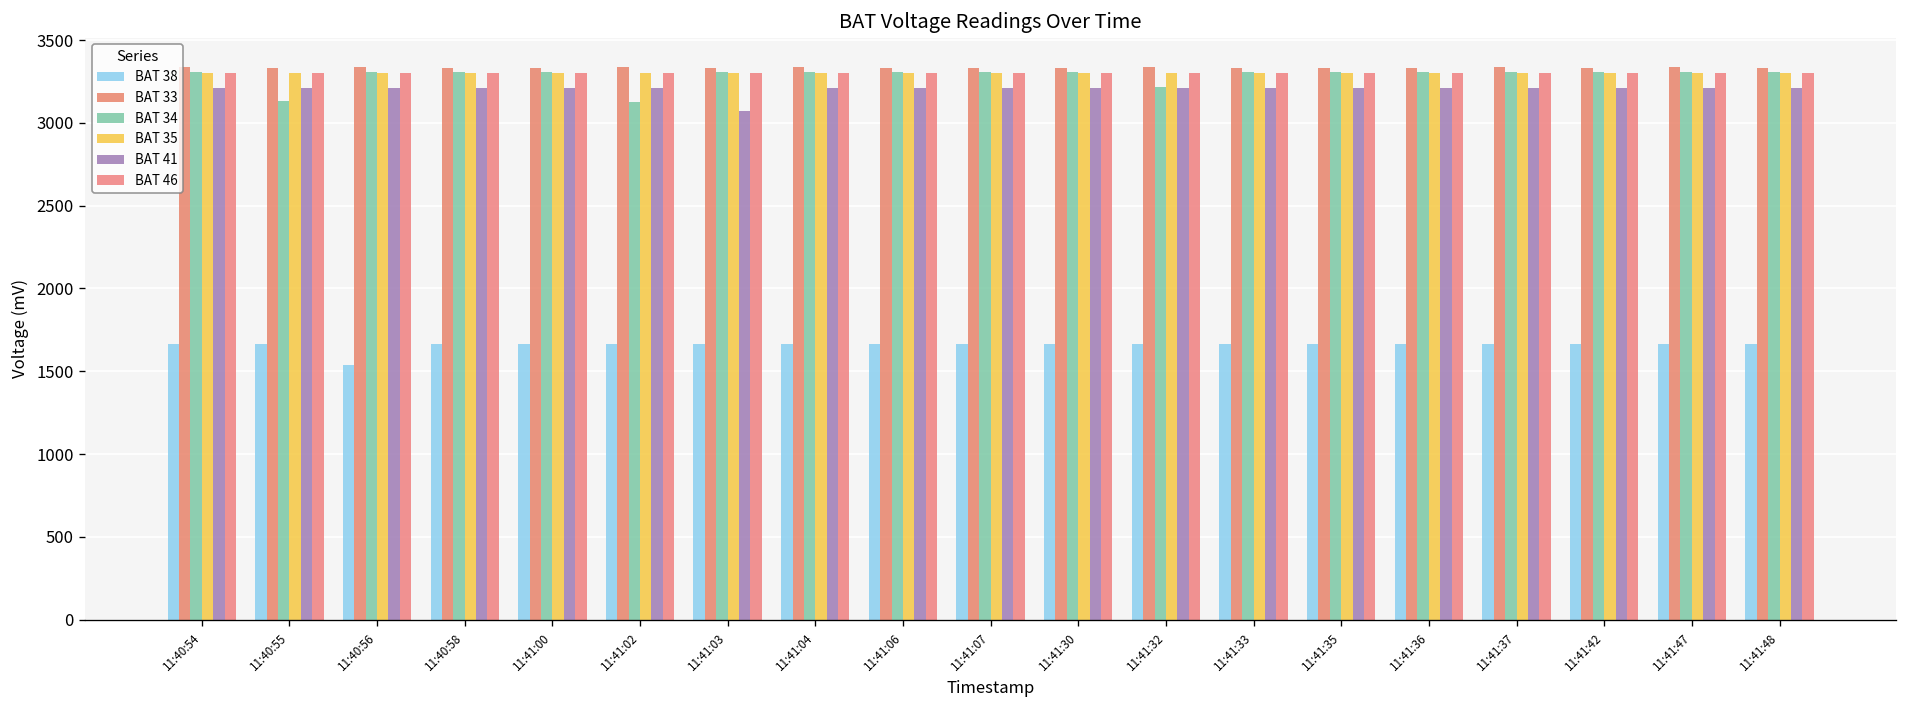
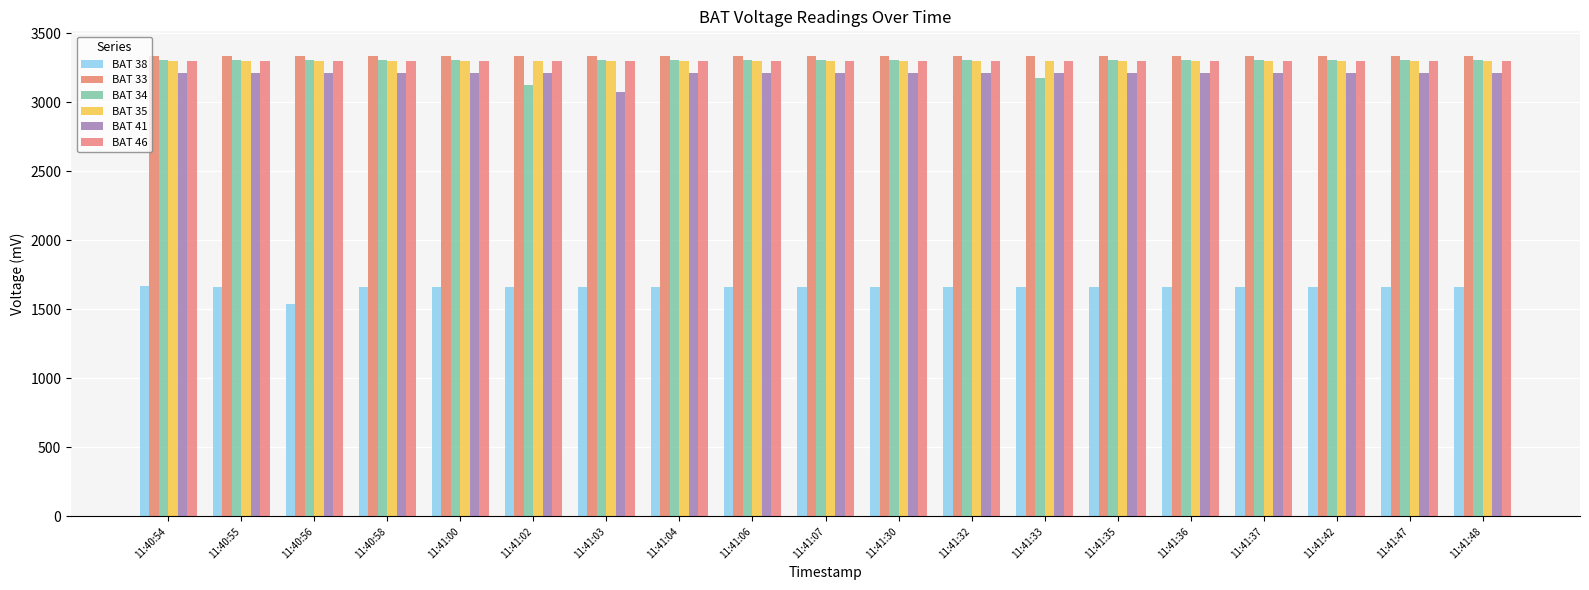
BAT 34, 11:40:55: 3130 -> 3310
BAT 34, 11:41:32: 3220 -> 3310
BAT 34, 11:41:33: 3310 -> 3180
